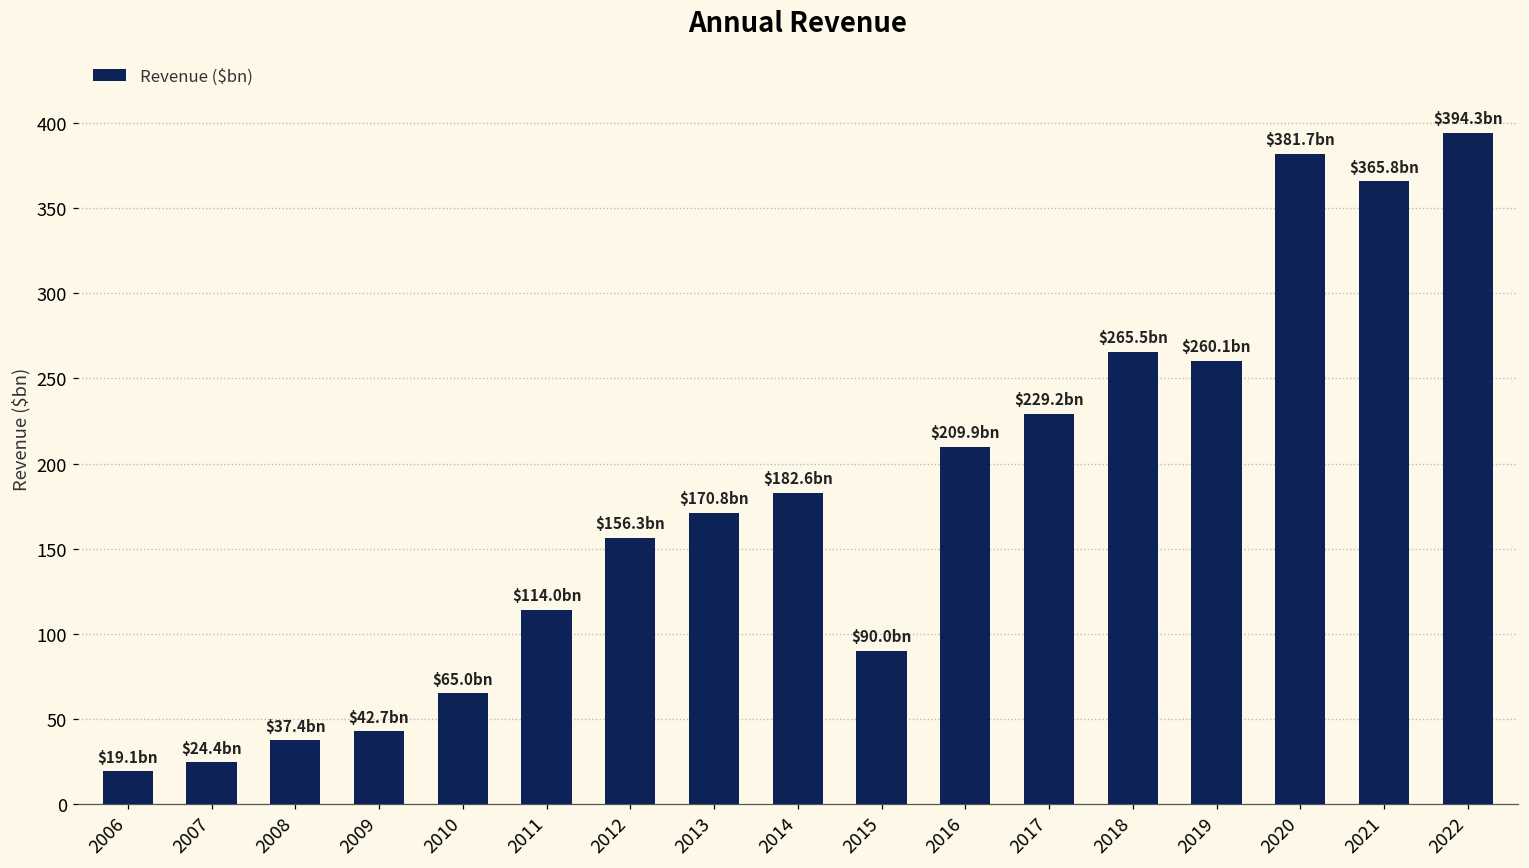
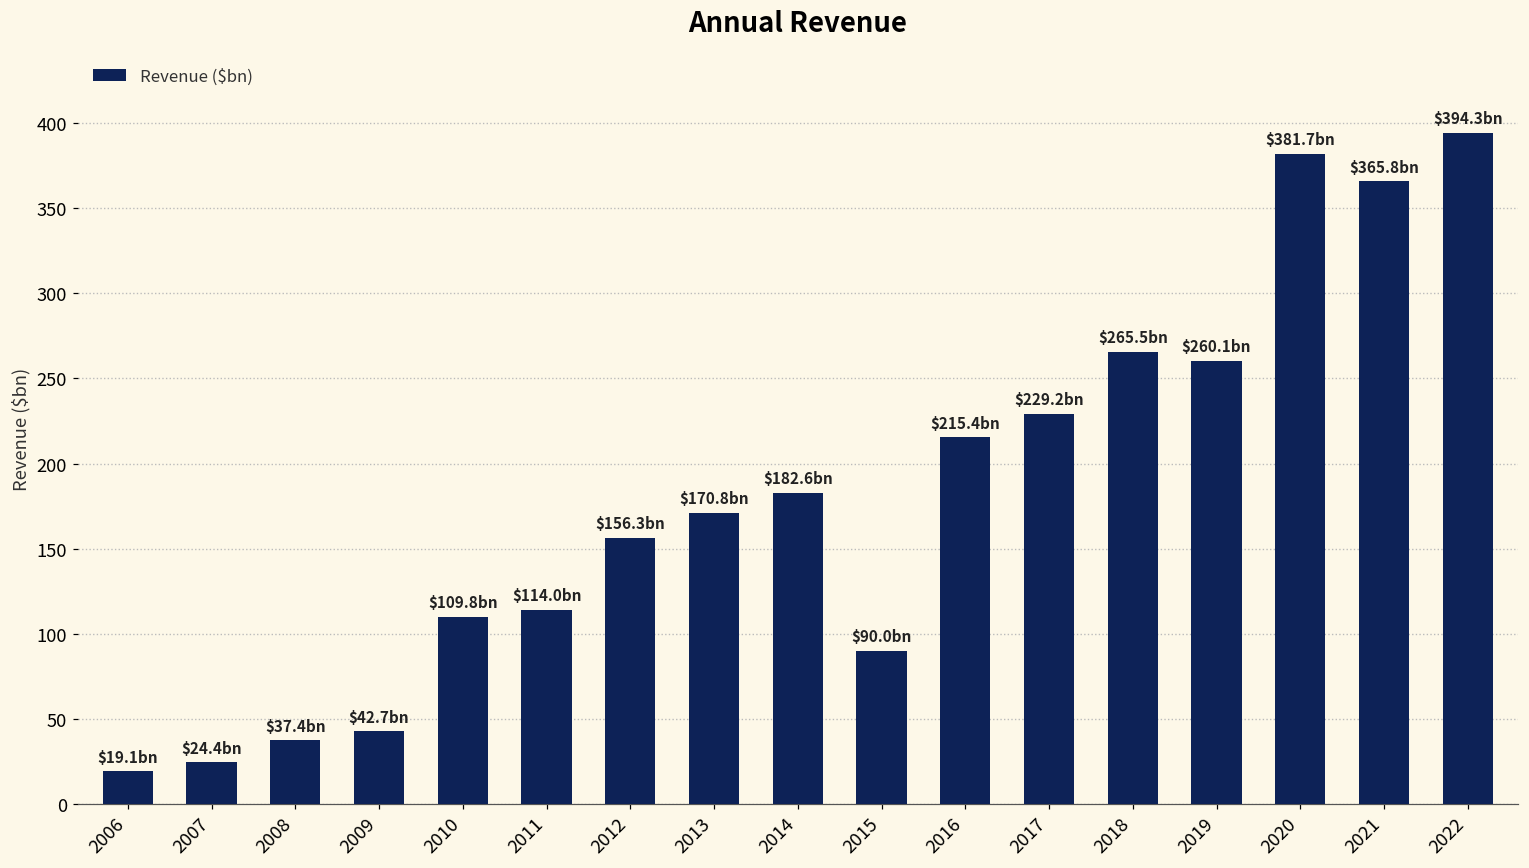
2010: $65.0 -> $109.8
2016: $209.9 -> $215.4
